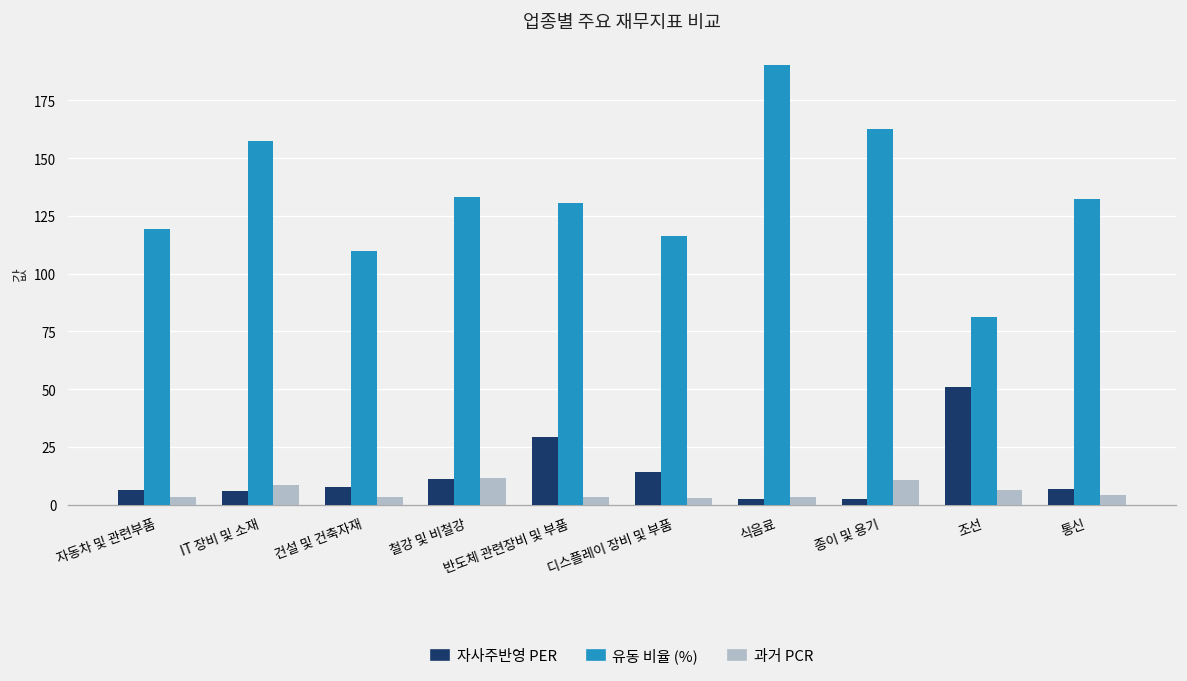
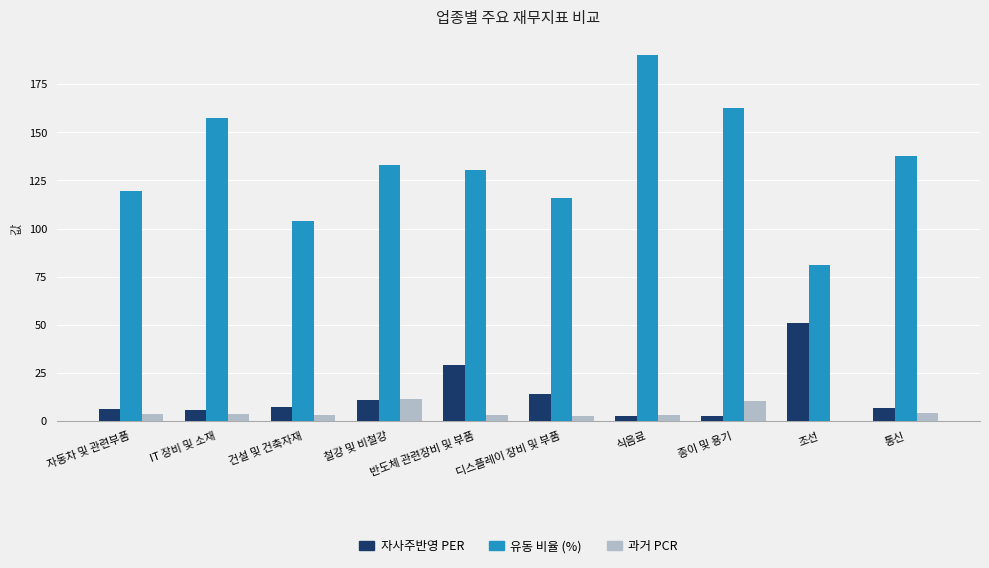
과거 PCR, IT 장비 및 소재: 8 -> 4
유동 비율 (%), 건설 및 건축자재: 110 -> 104
과거 PCR, 조선: 7 -> 0
유동 비율 (%), 통신: 132 -> 138
